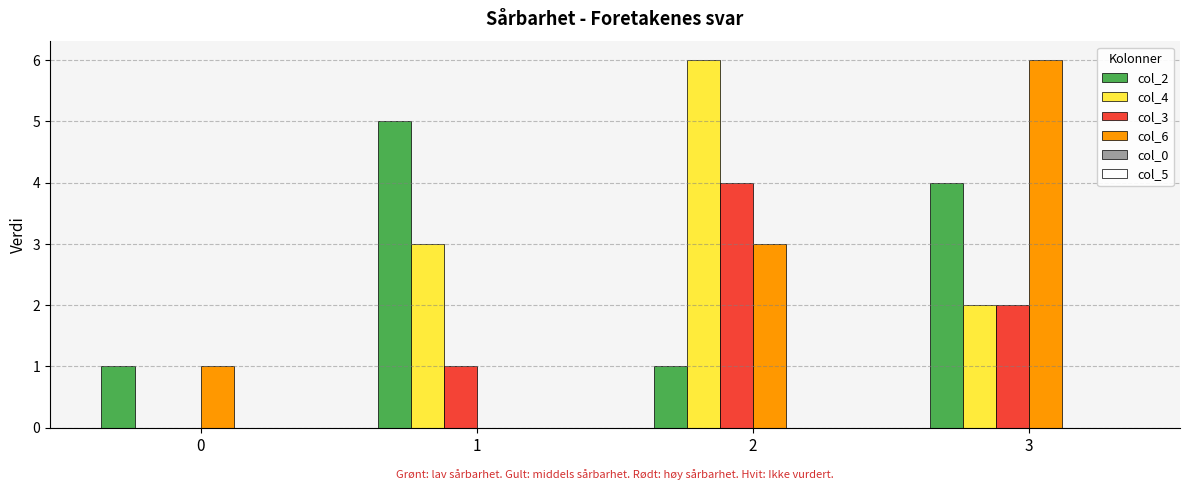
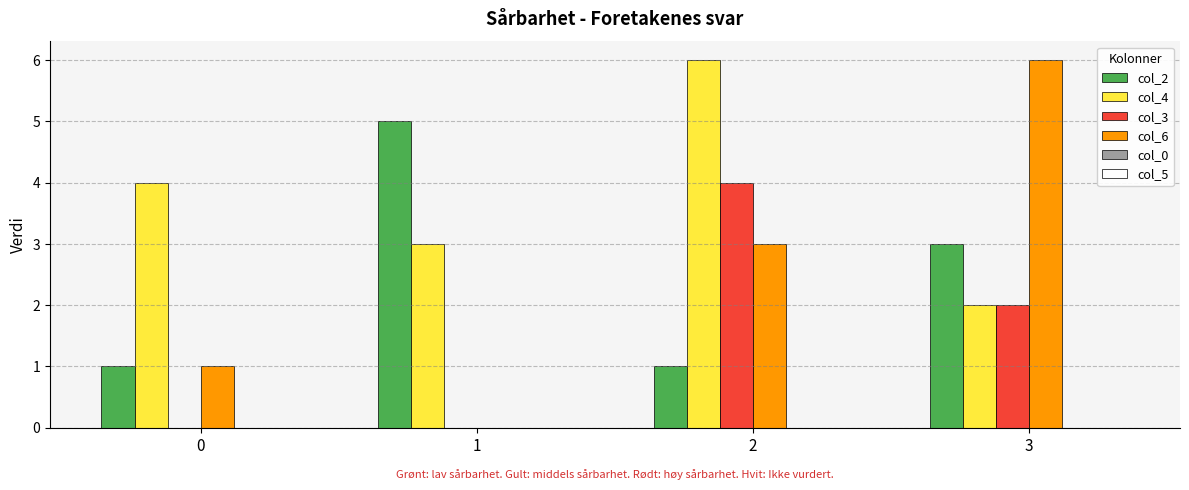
col_4, 0: 0 -> 4
col_3, 1: 1 -> 0
col_2, 3: 4 -> 3
